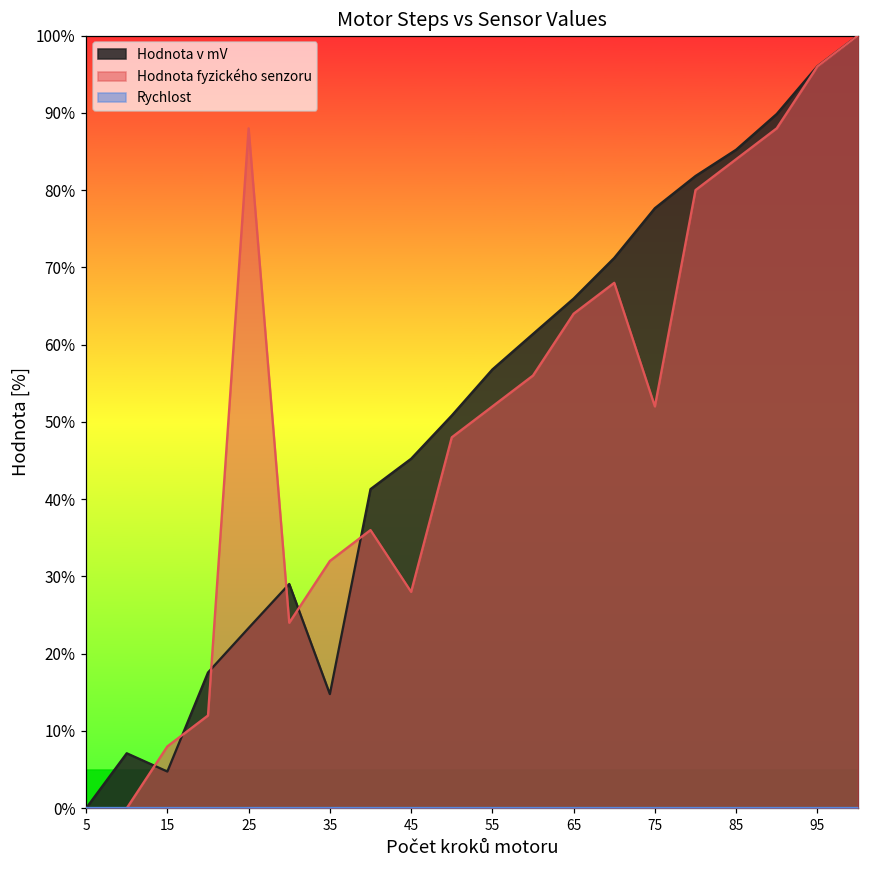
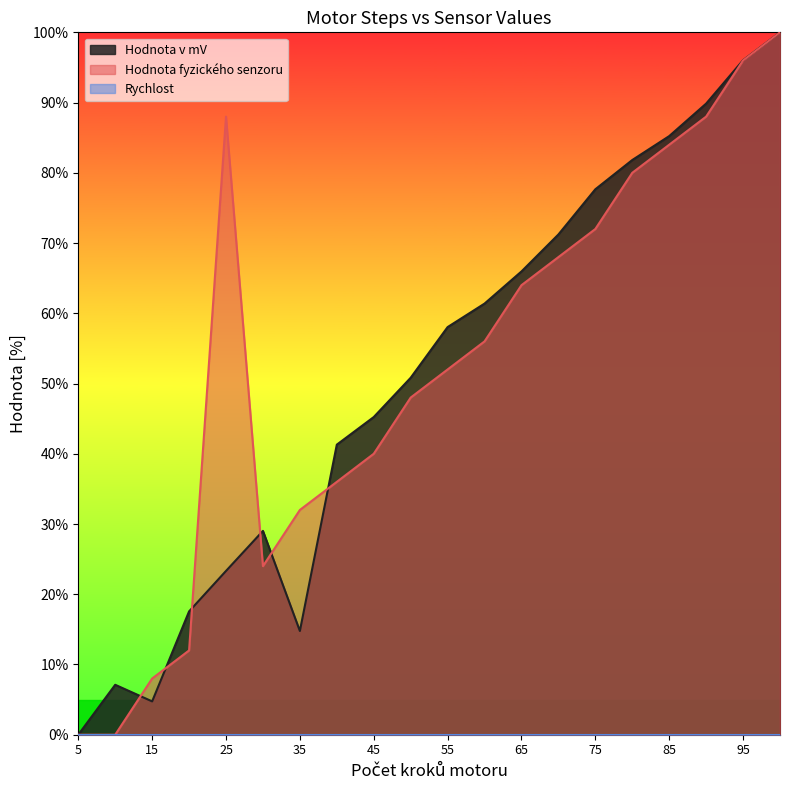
Hodnota fyzického senzoru, 45: 28% -> 40%
Hodnota v mV, 55: 57% -> 58%
Hodnota fyzického senzoru, 75: 52% -> 72%
